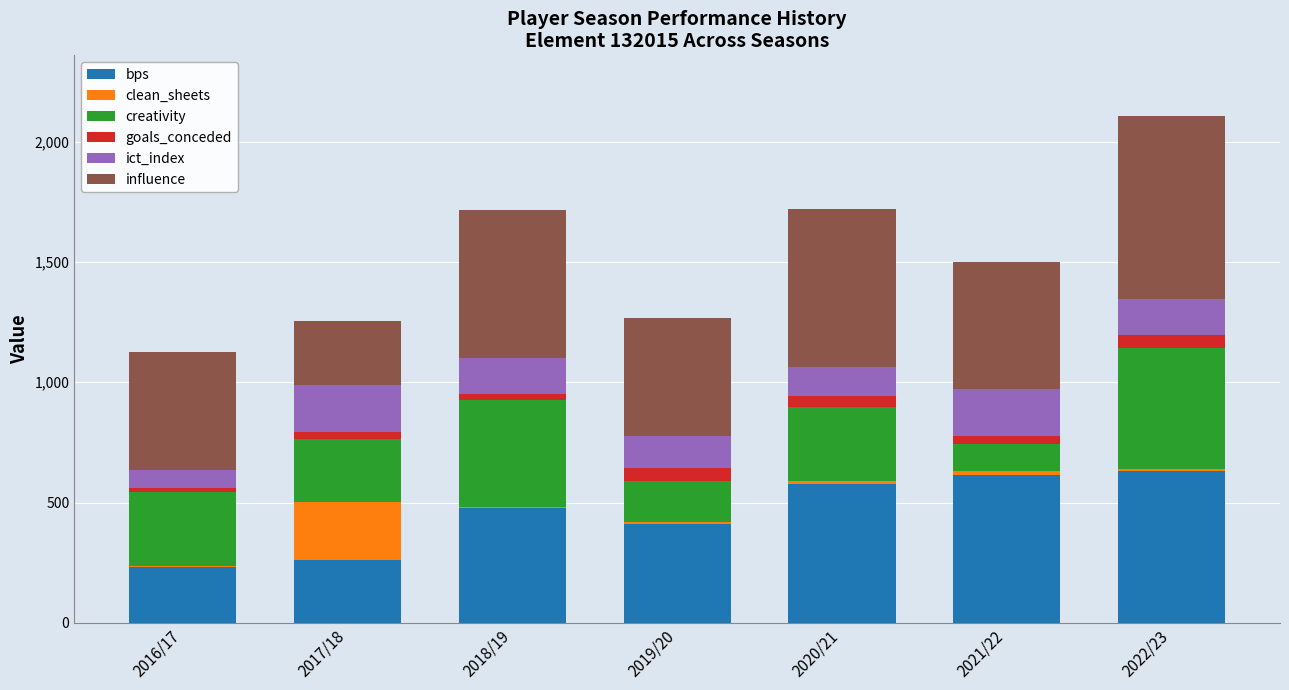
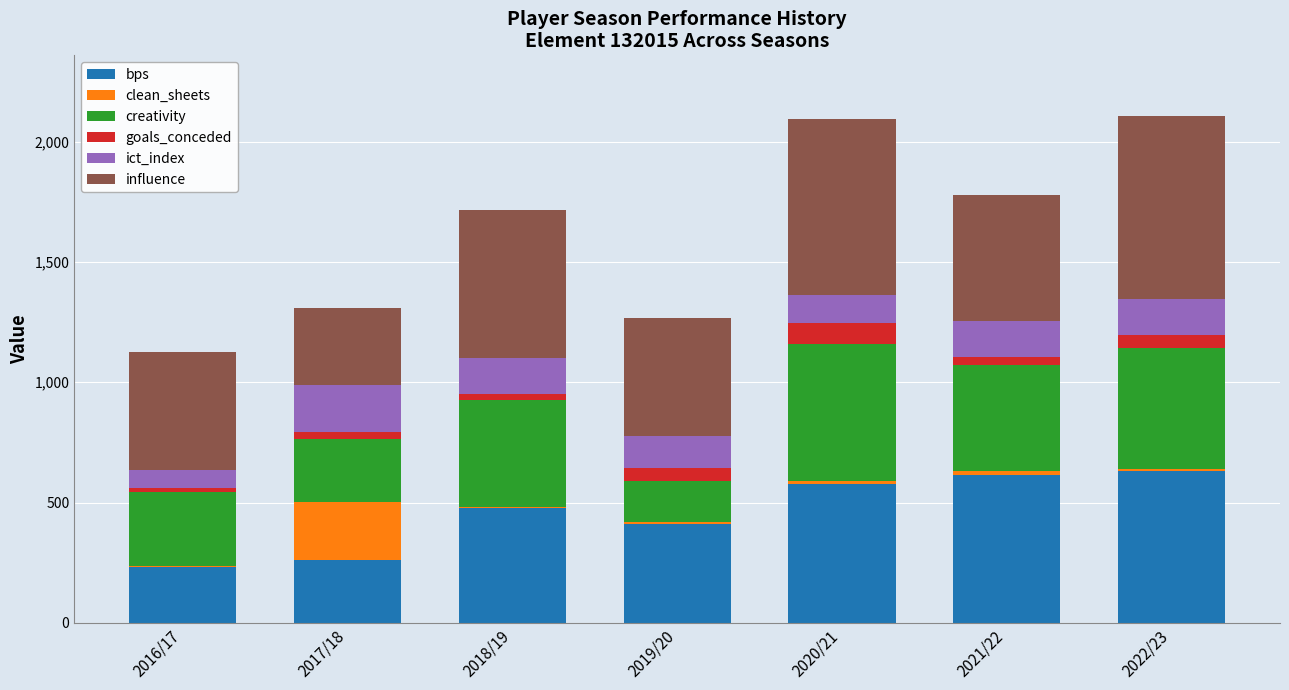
influence, 2017/18: 270 -> 320
creativity, 2020/21: 310 -> 570
goals_conceded, 2020/21: 50 -> 90
influence, 2020/21: 660 -> 730
creativity, 2021/22: 110 -> 440
ict_index, 2021/22: 200 -> 150
